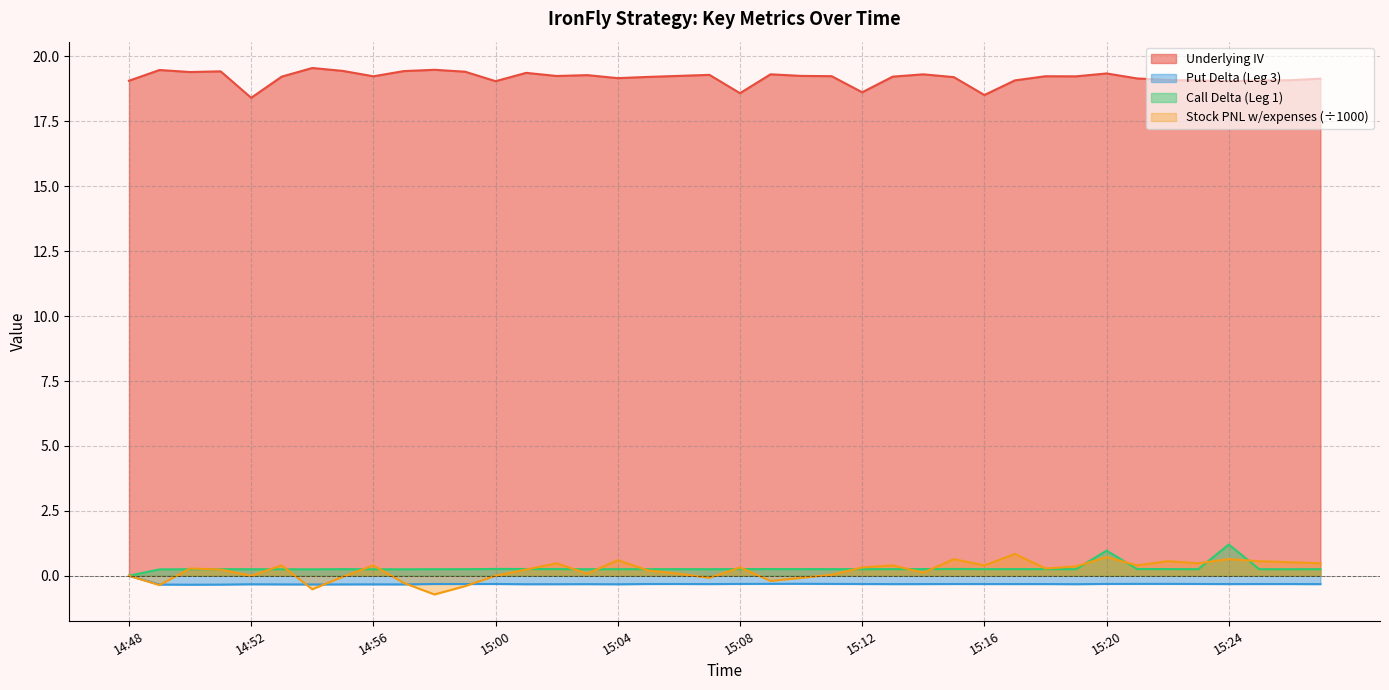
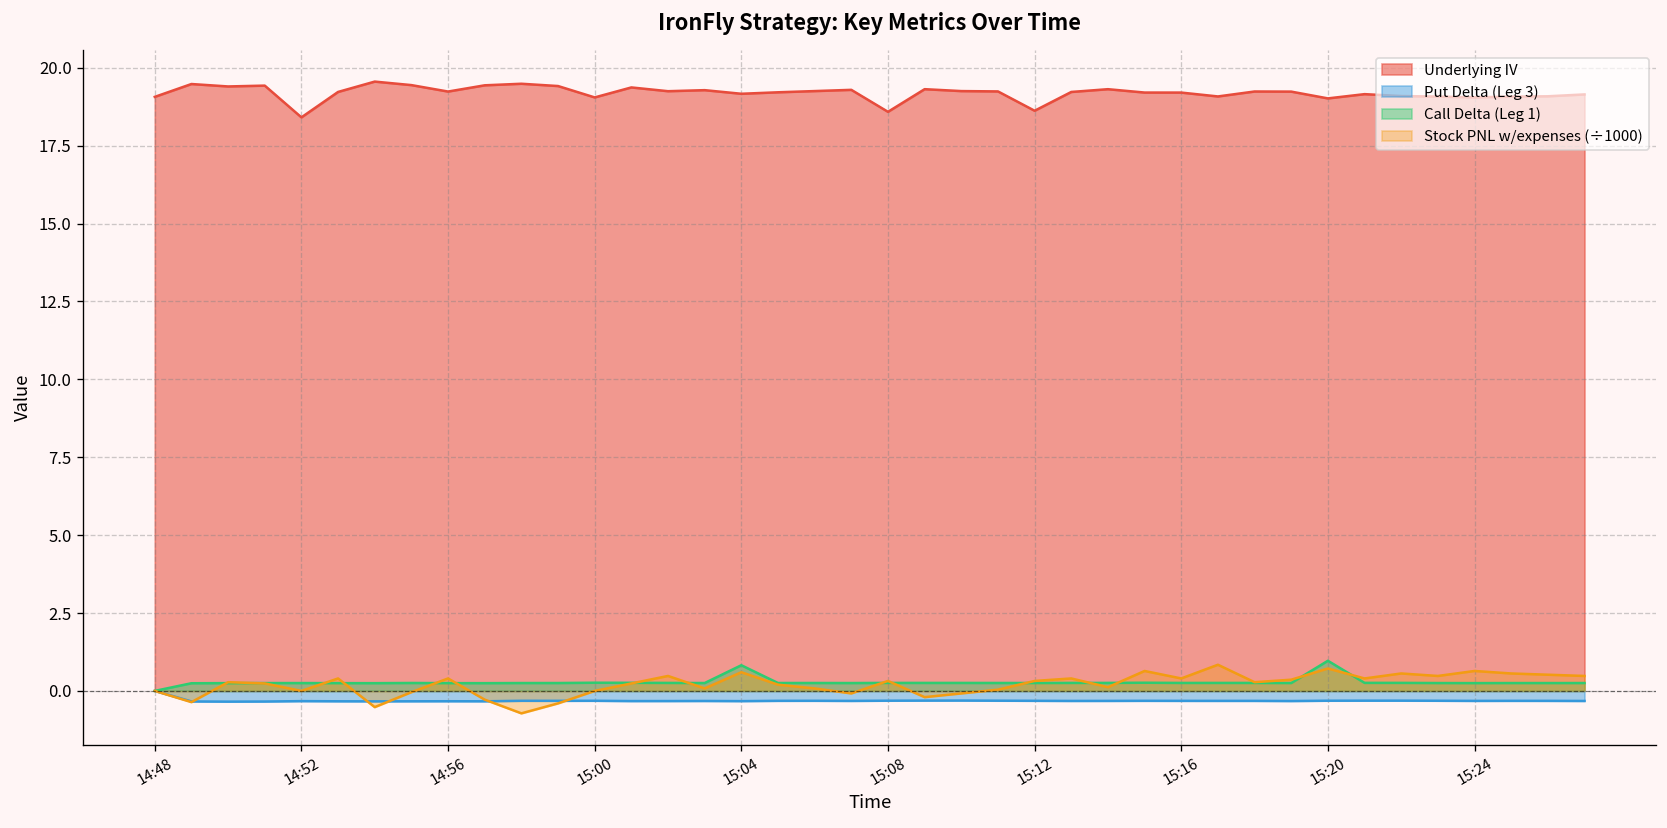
Call Delta (Leg 1), 15:04: 0.3 -> 0.8
Underlying IV, 15:16: 18.5 -> 19.2
Underlying IV, 15:20: 19.3 -> 19.0
Call Delta (Leg 1), 15:24: 1.2 -> 0.3
